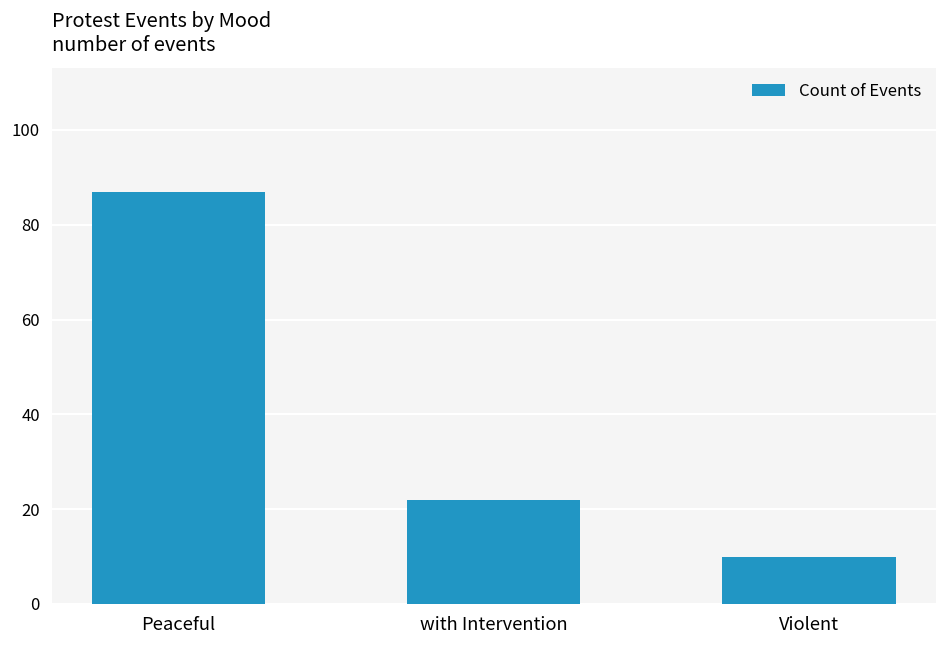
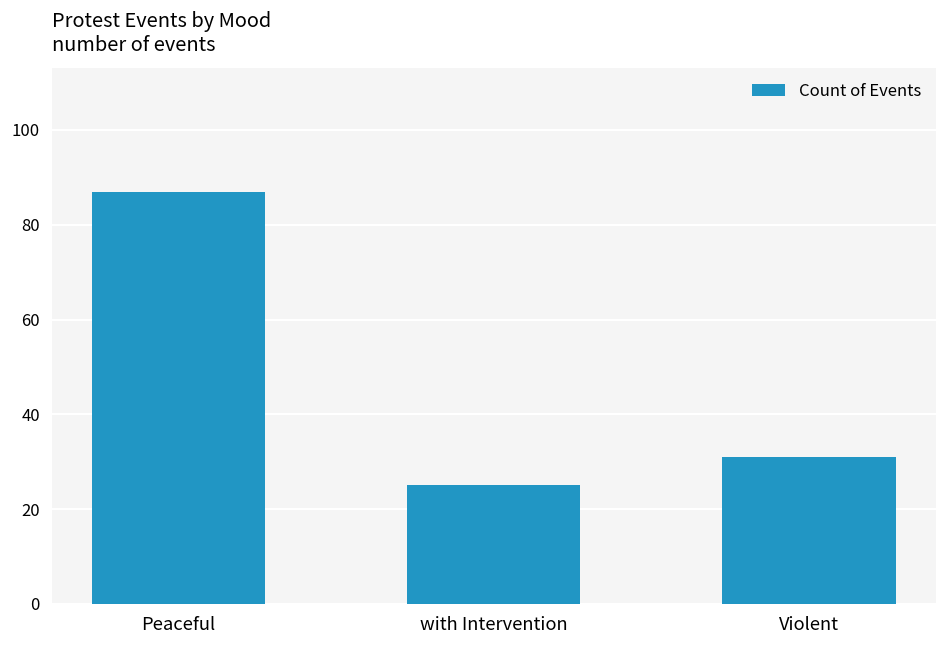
with Intervention: 22 -> 25
Violent: 10 -> 31
